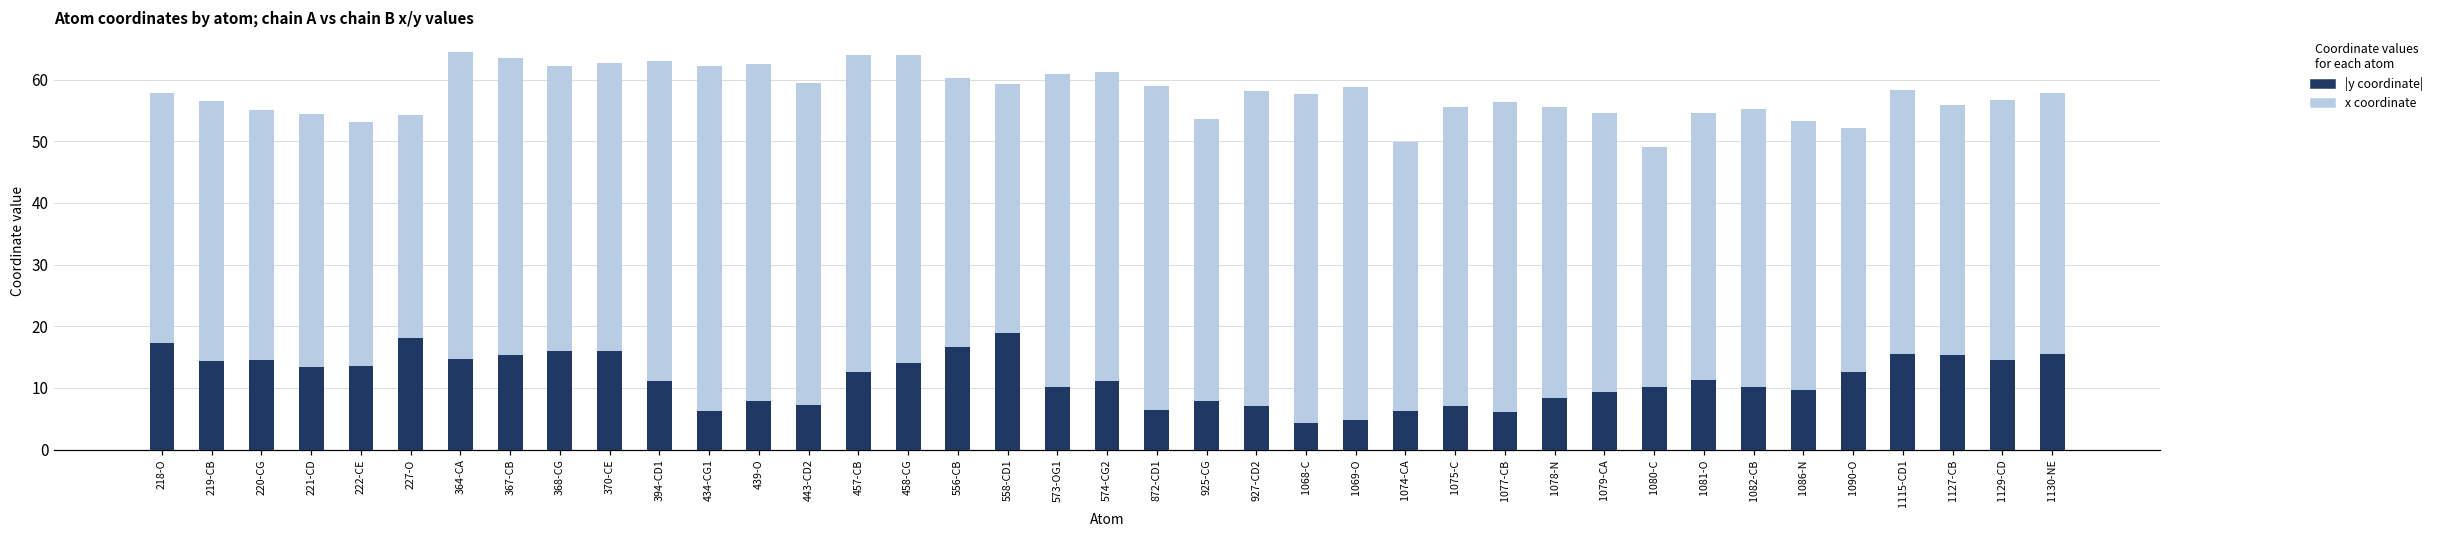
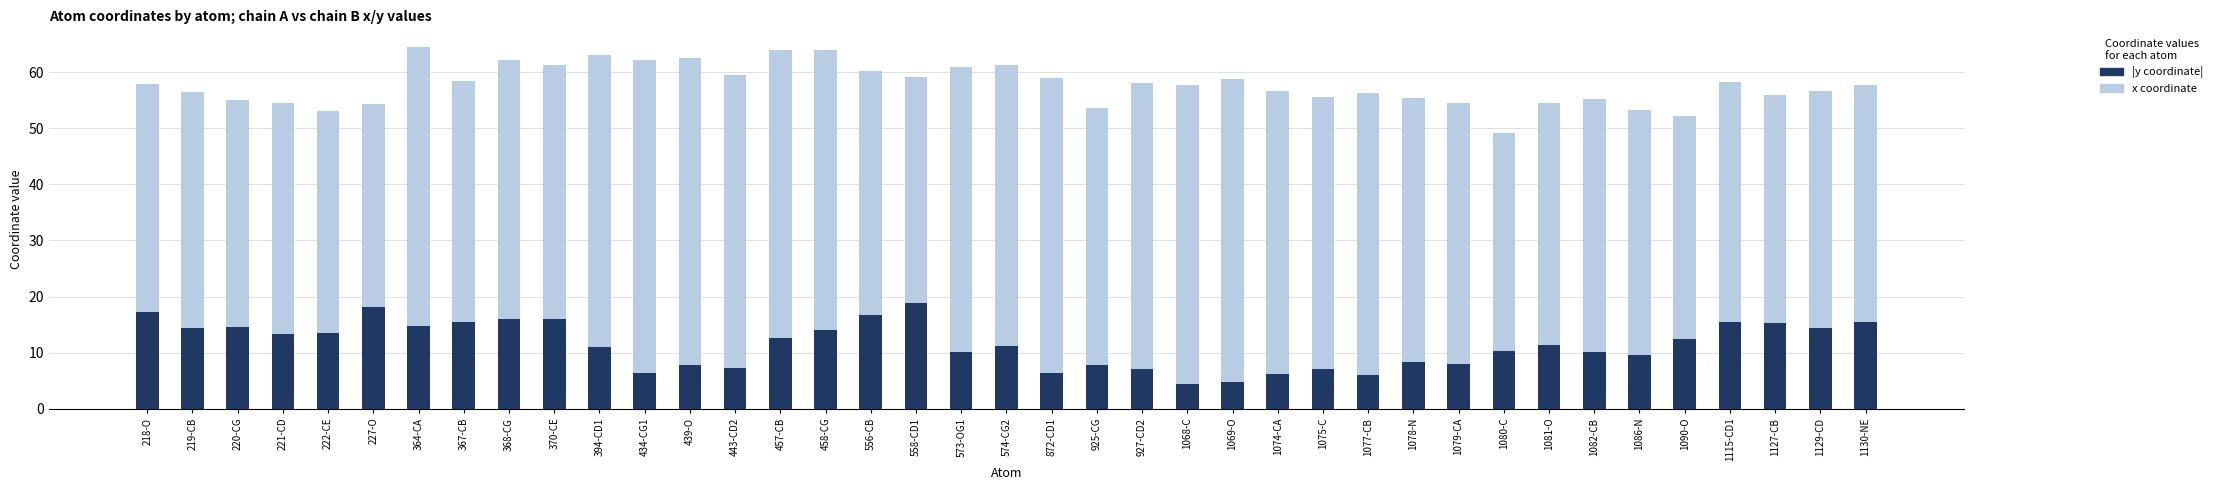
x coordinate, 367-CB: 64 -> 58
x coordinate, 370-CE: 63 -> 61
x coordinate, 1074-CA: 50 -> 57
|y coordinate|, 1079-CA: 9 -> 8
